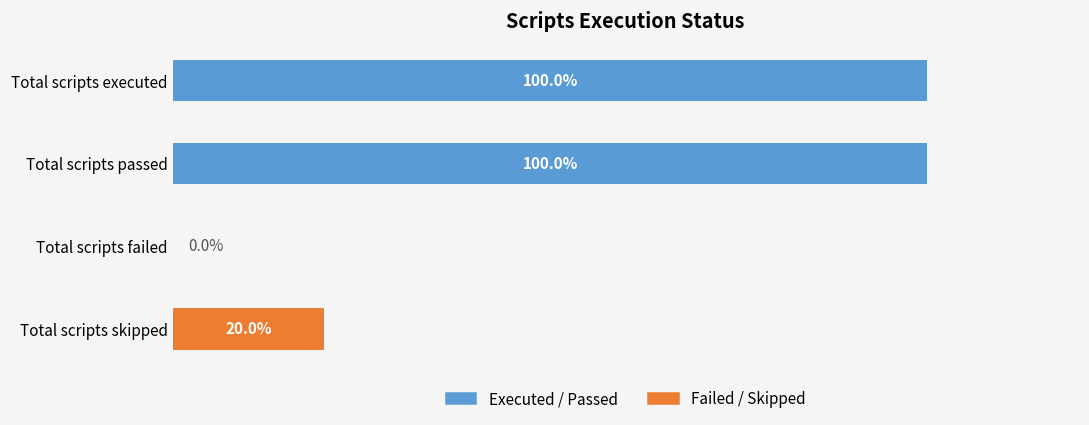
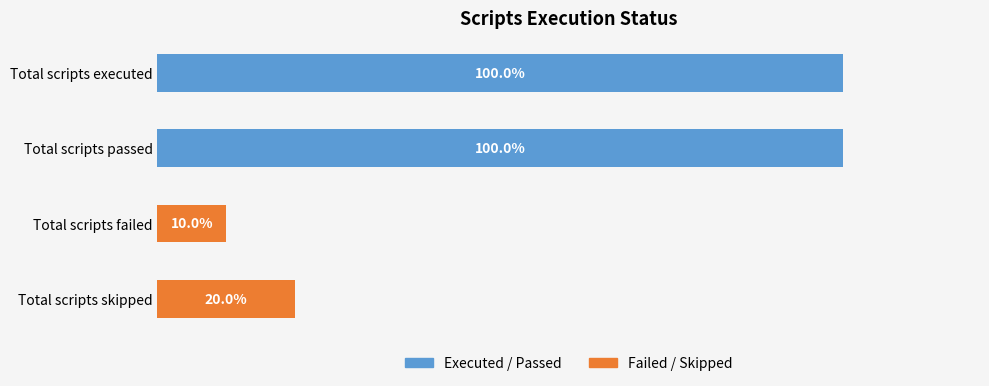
Total scripts failed: 0.0% -> 10.0%
